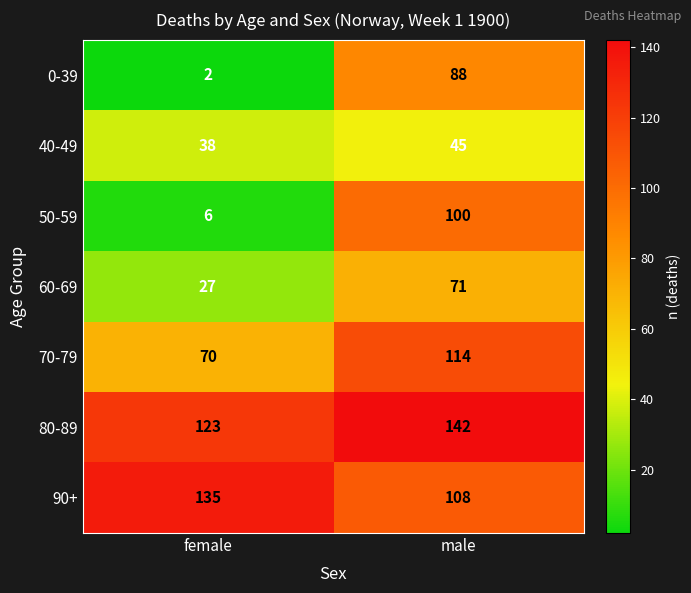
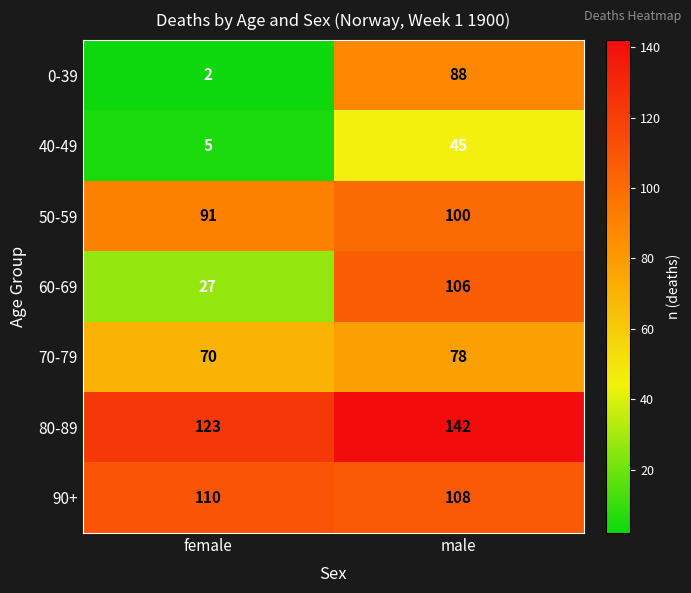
40-49, female: 38 -> 5
50-59, female: 6 -> 91
60-69, male: 71 -> 106
70-79, male: 114 -> 78
90+, female: 135 -> 110
